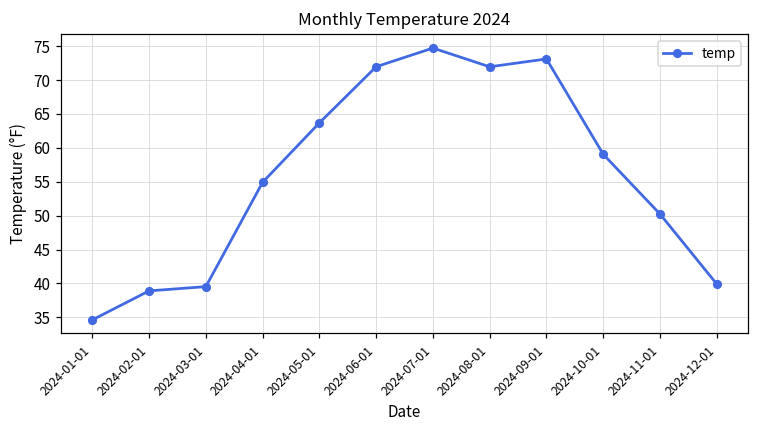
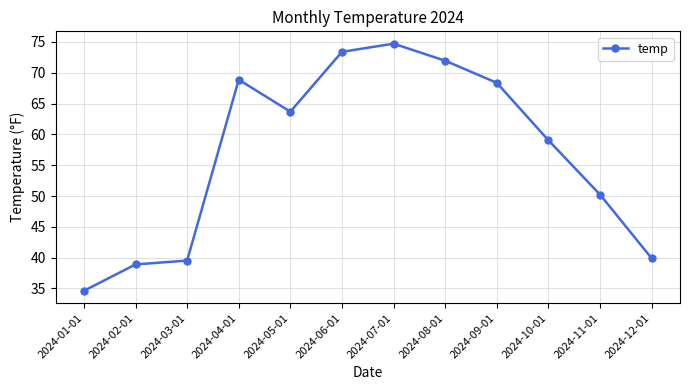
2024-04-01: 55 -> 69
2024-06-01: 72 -> 73
2024-09-01: 73 -> 68
